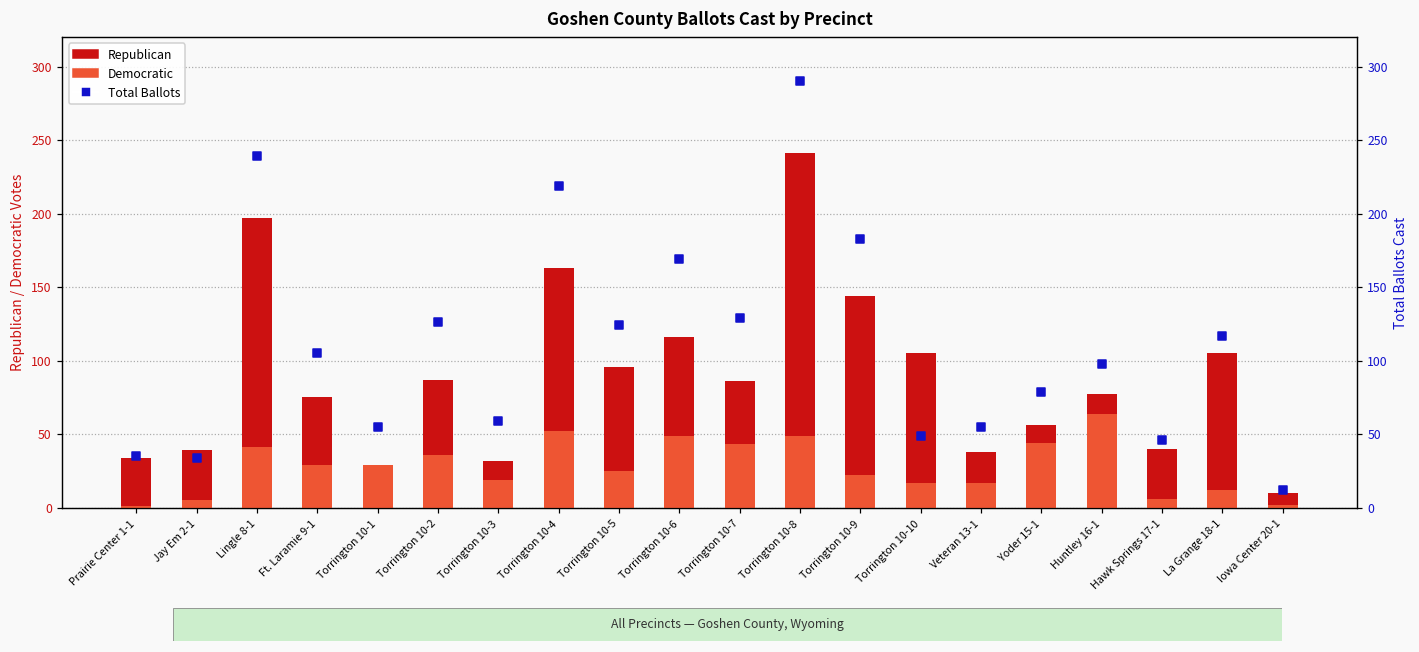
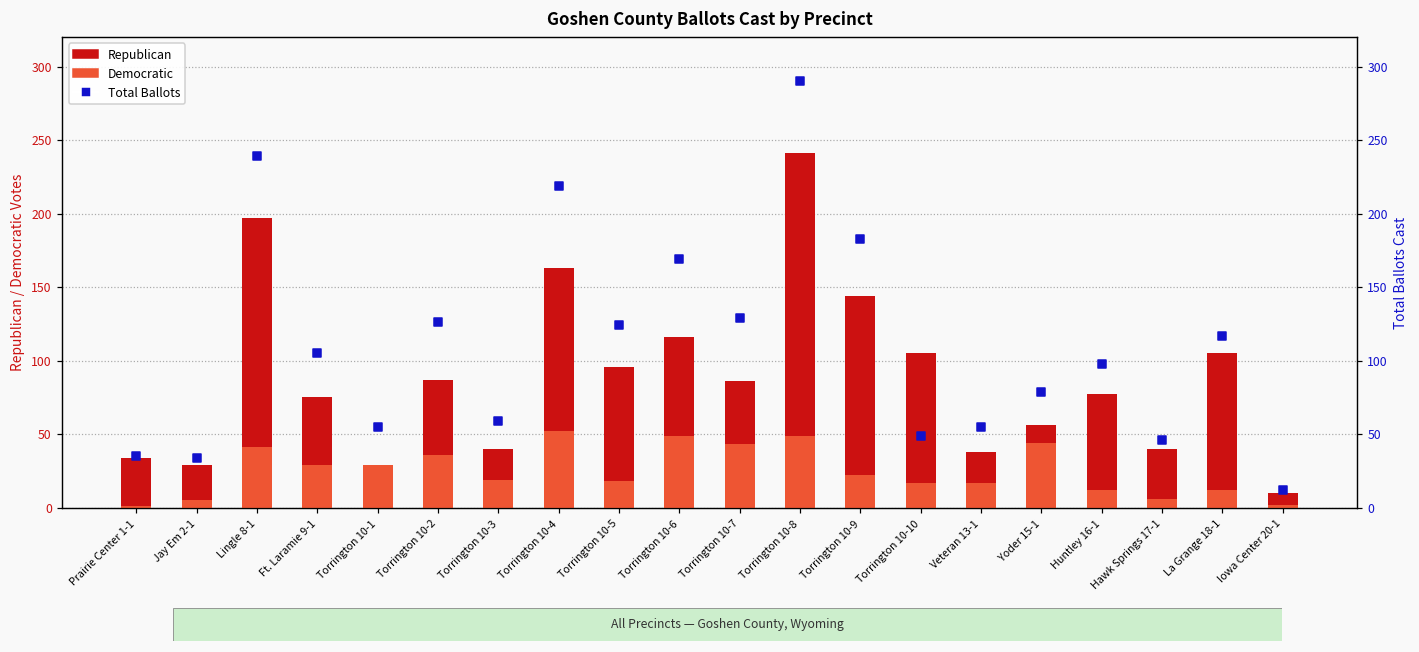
Republican, Jay Em 2-1: 39 -> 29
Republican, Torrington 10-3: 32 -> 40
Democratic, Torrington 10-5: 25 -> 18
Democratic, Huntley 16-1: 64 -> 12
